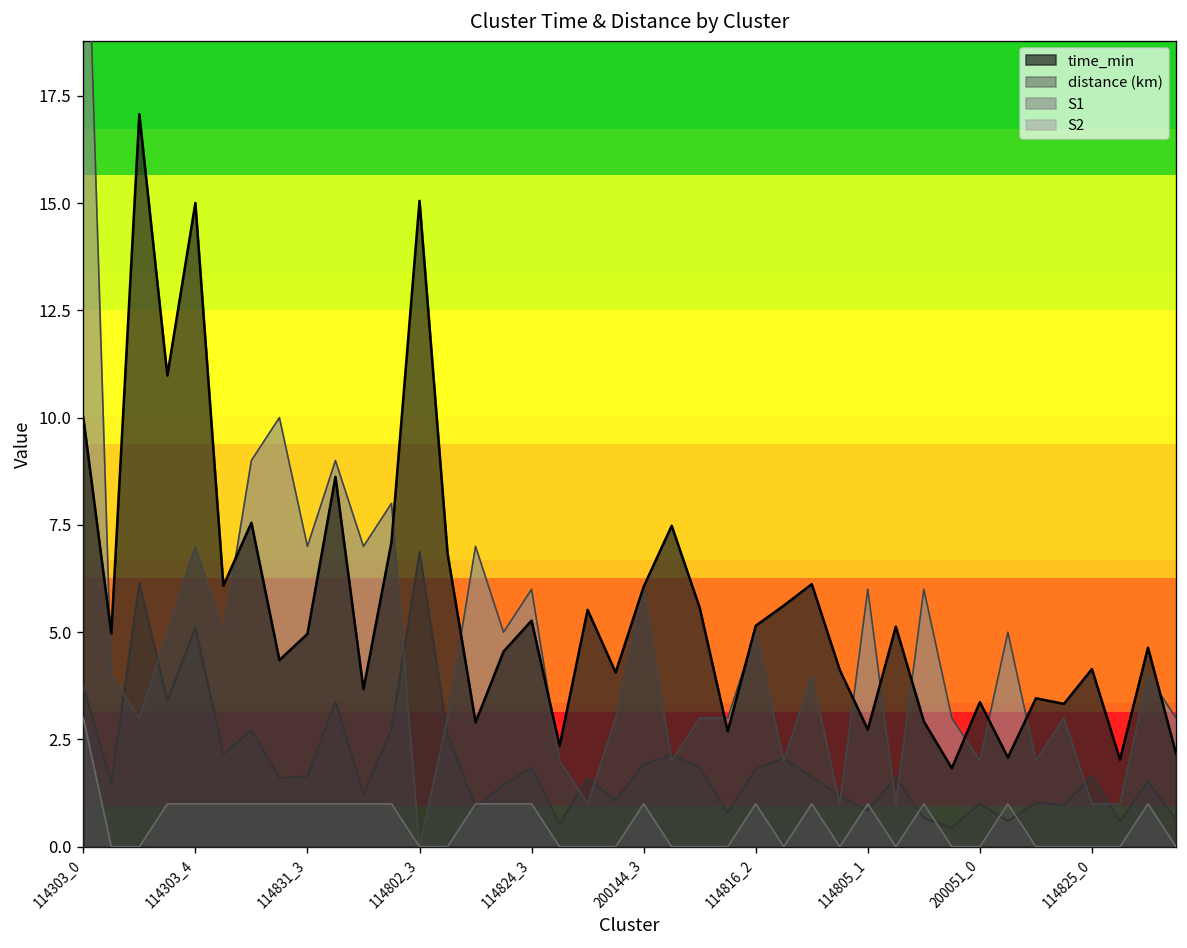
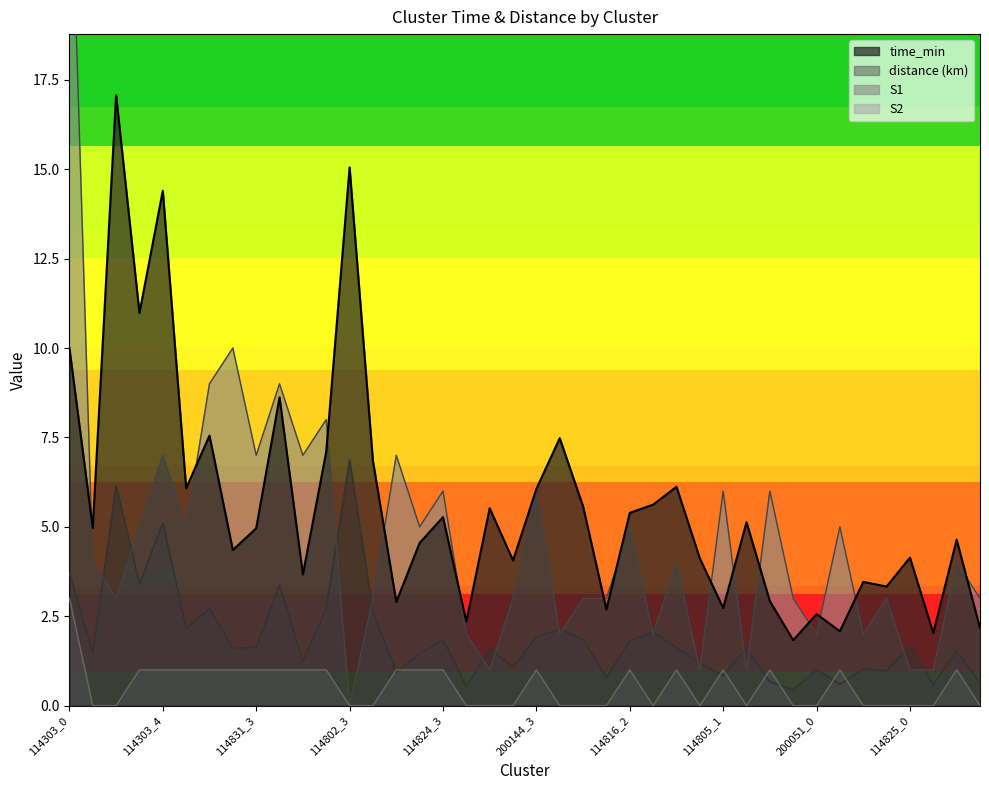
time_min, 114303_4: 15.0 -> 14.4
time_min, 114816_2: 5.2 -> 5.4
time_min, 200051_0: 3.4 -> 2.6
